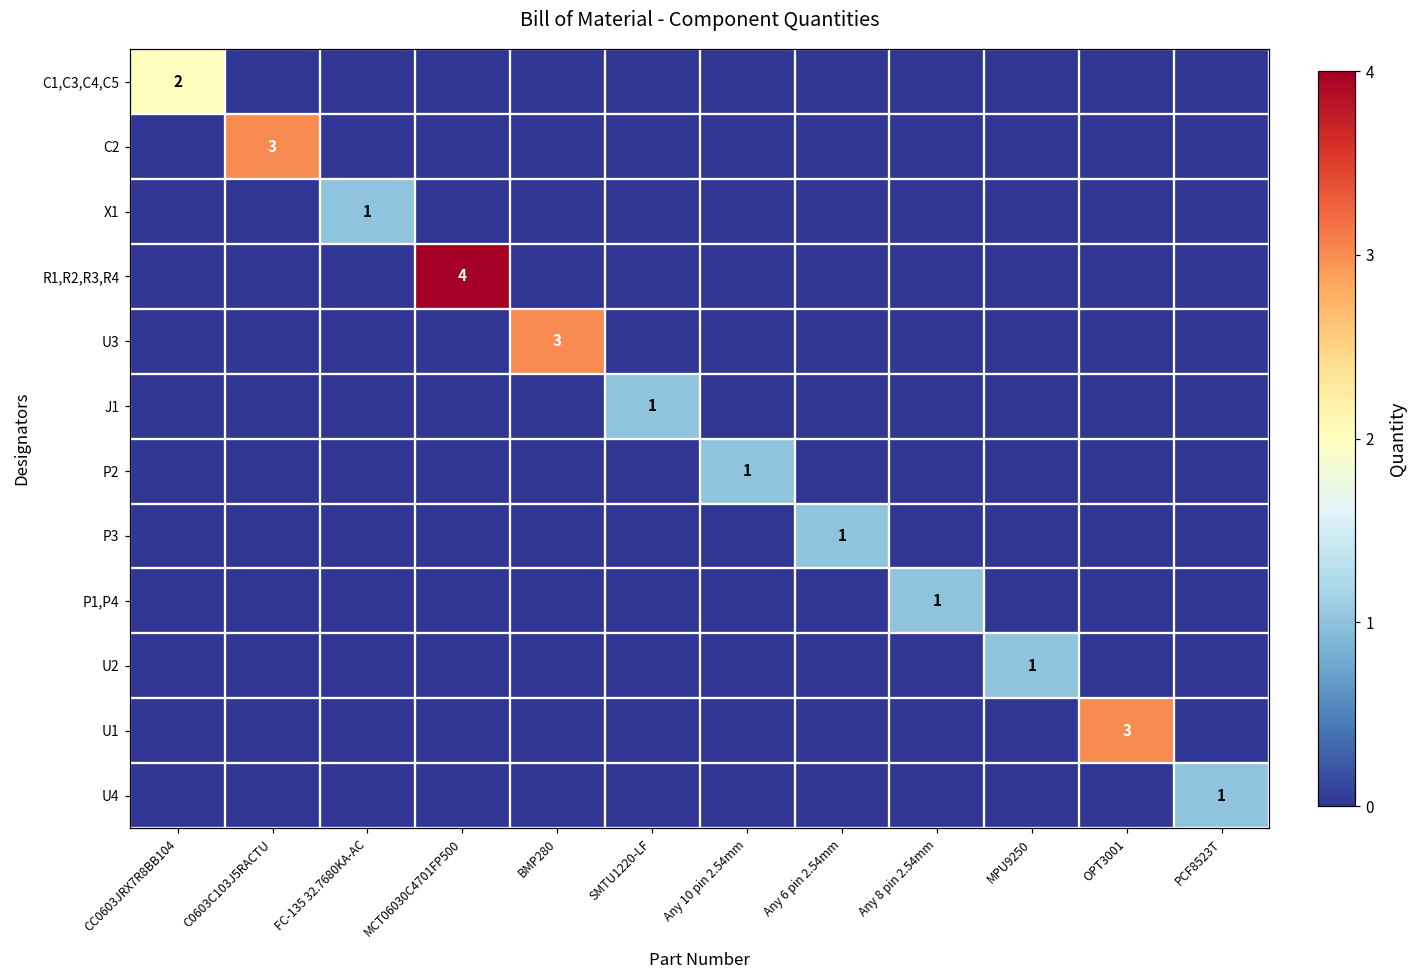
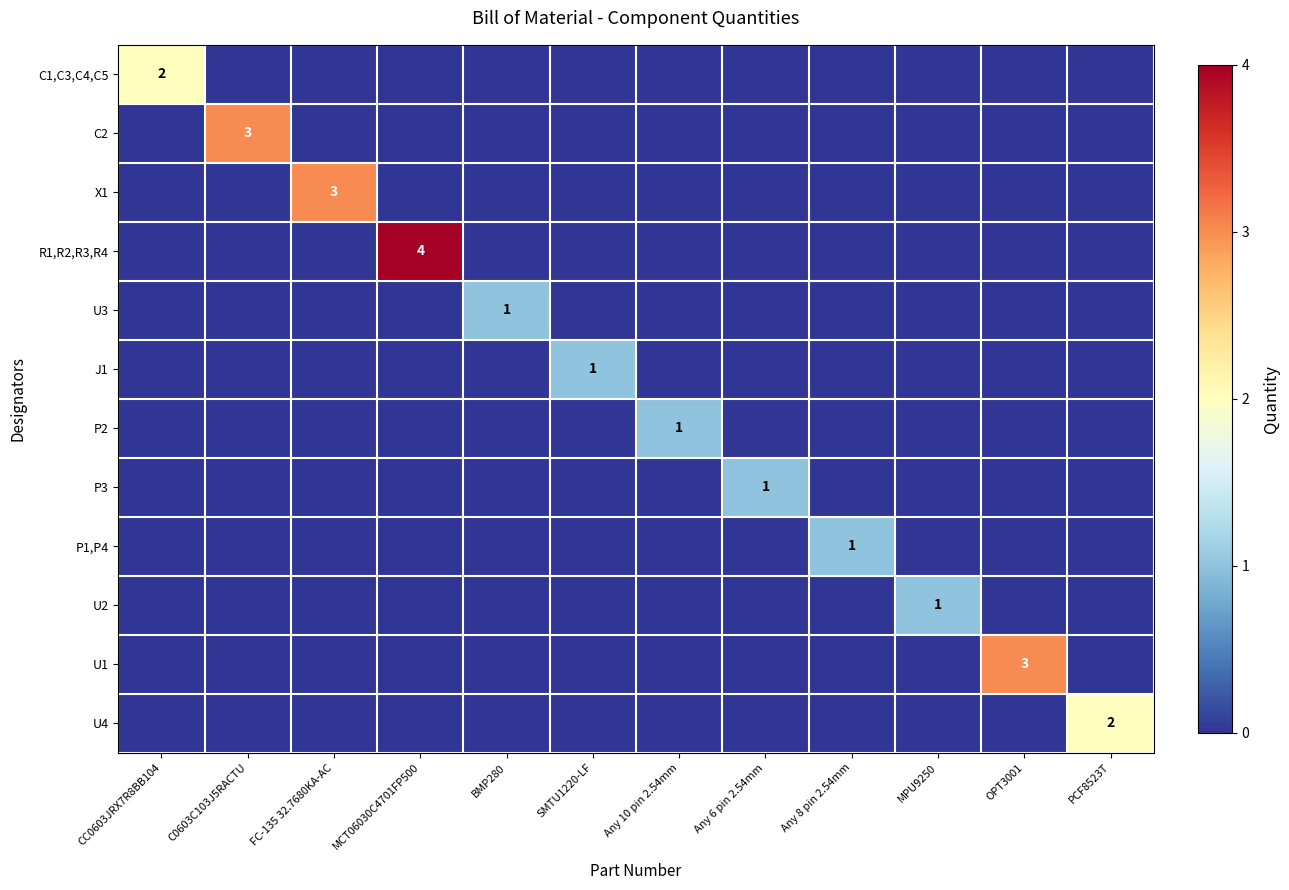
X1, FC-135 32.7680KA-AC: 1 -> 3
U3, BMP280: 3 -> 1
U4, PCF8523T: 1 -> 2
